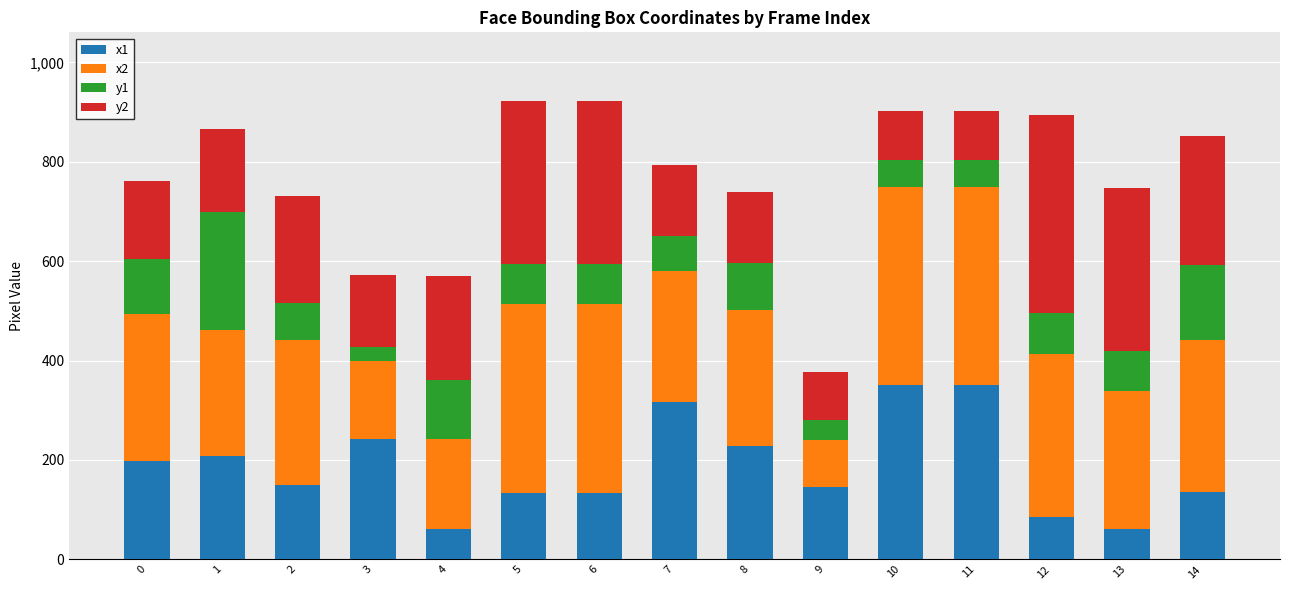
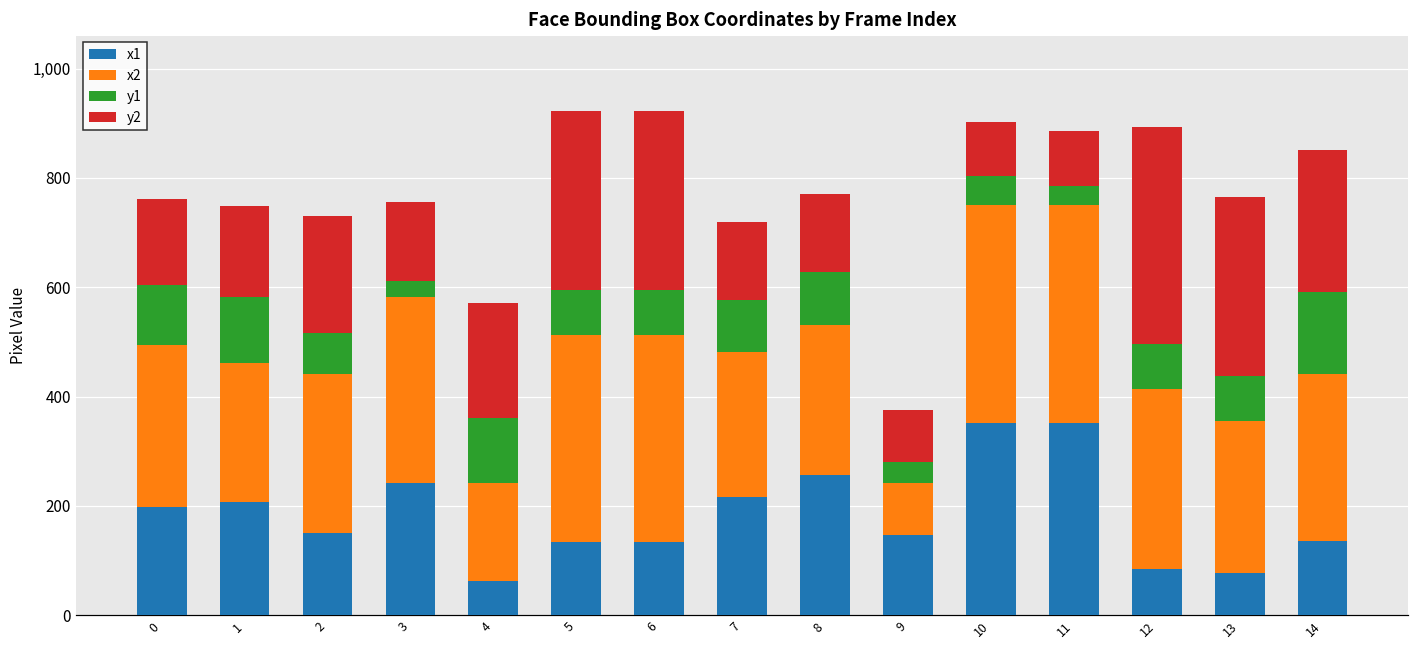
y1, 1: 240 -> 120
x2, 3: 160 -> 340
x1, 7: 320 -> 220
y1, 7: 70 -> 100
x1, 8: 230 -> 260
y1, 11: 50 -> 40
x1, 13: 60 -> 80
